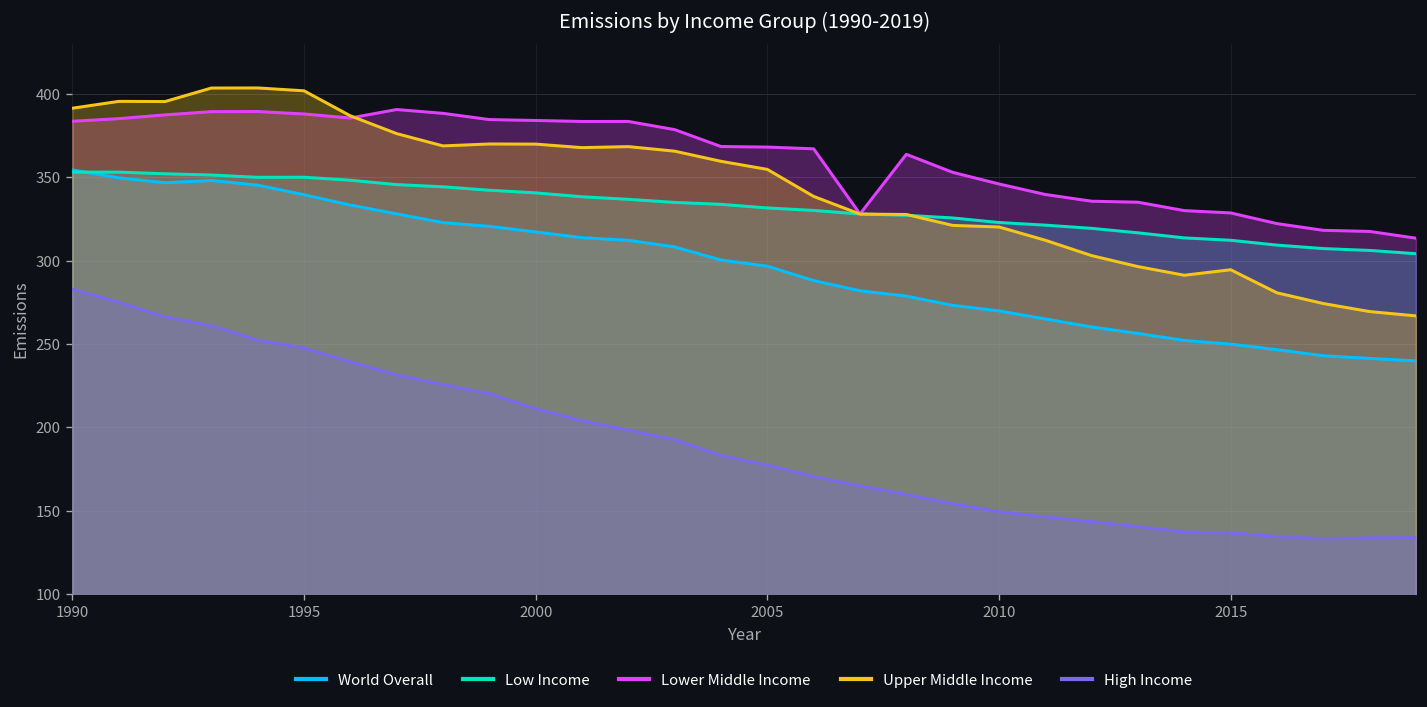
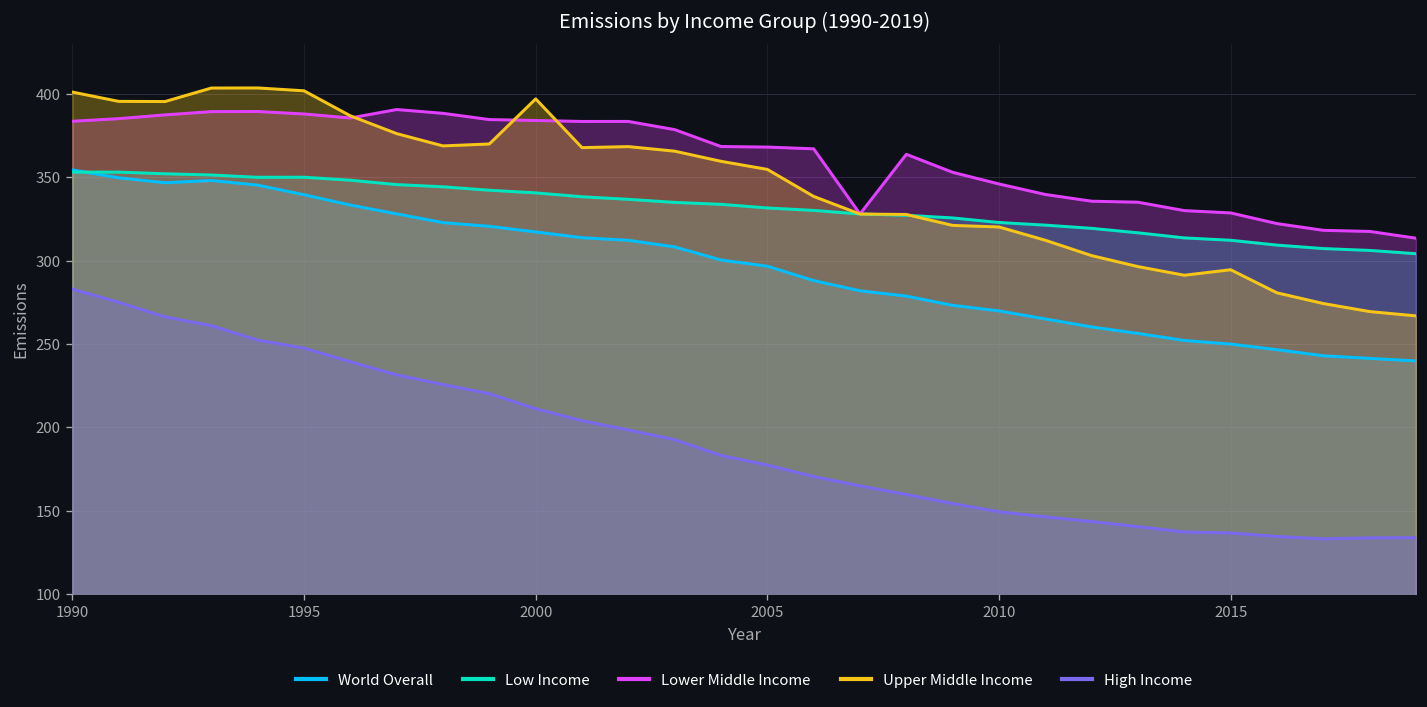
Upper Middle Income, 1990: 392 -> 401
Upper Middle Income, 2000: 370 -> 397
